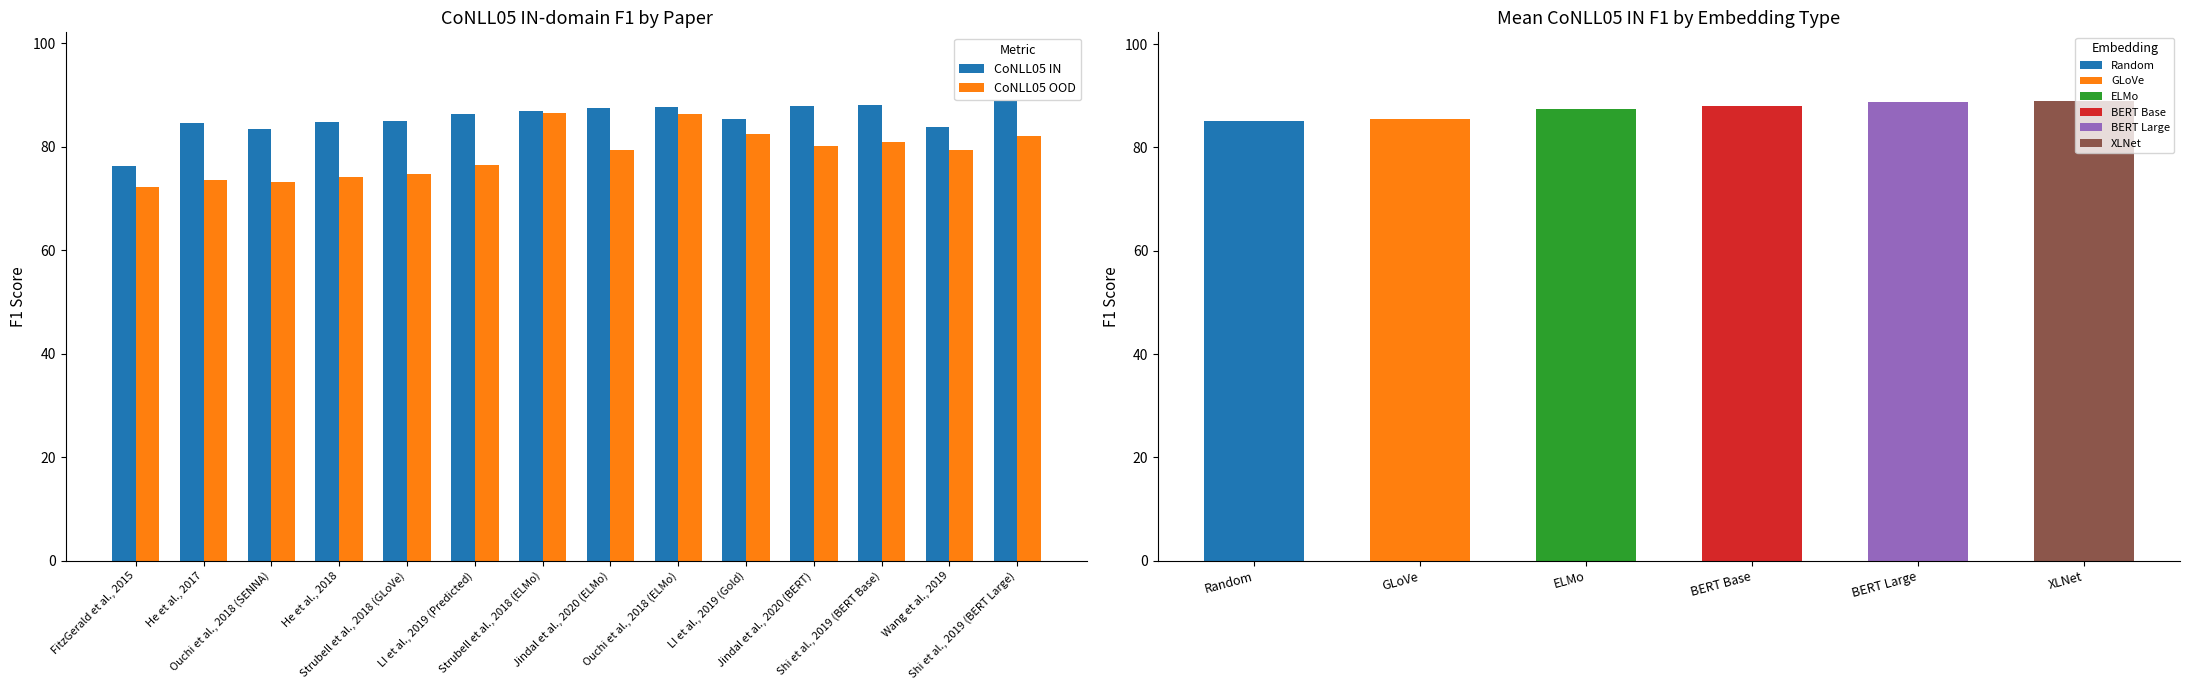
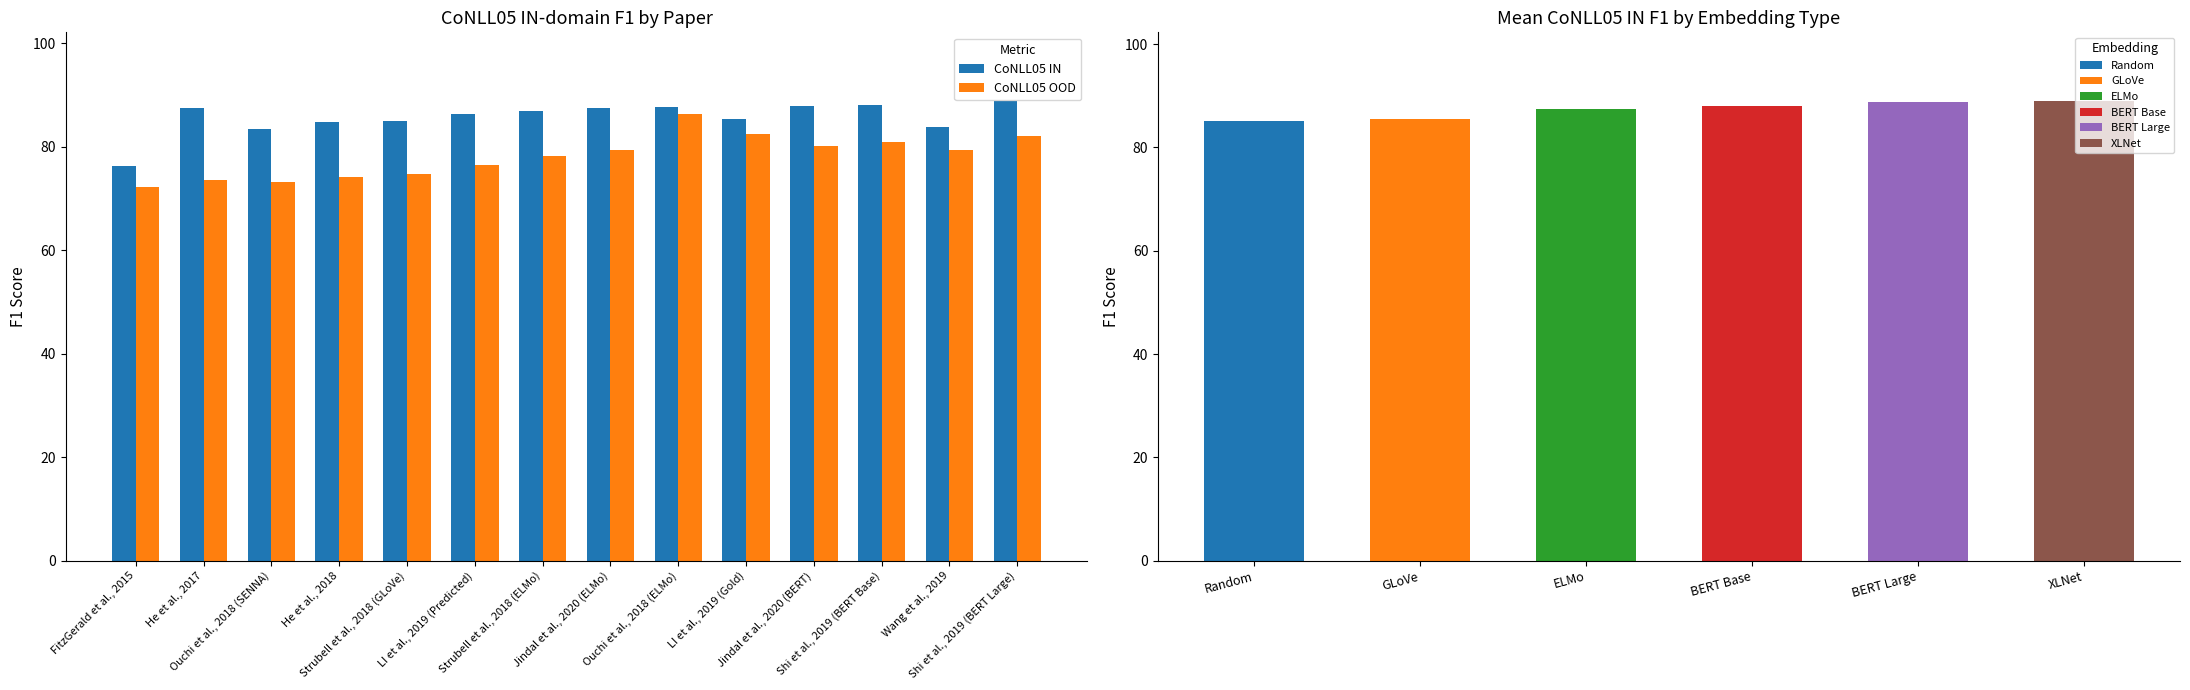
CoNLL05 IN-domain F1 by Paper, CoNLL05 IN, He et al., 2017: 85 -> 88
CoNLL05 IN-domain F1 by Paper, CoNLL05 OOD, Strubell et al., 2018 (ELMo): 87 -> 78
